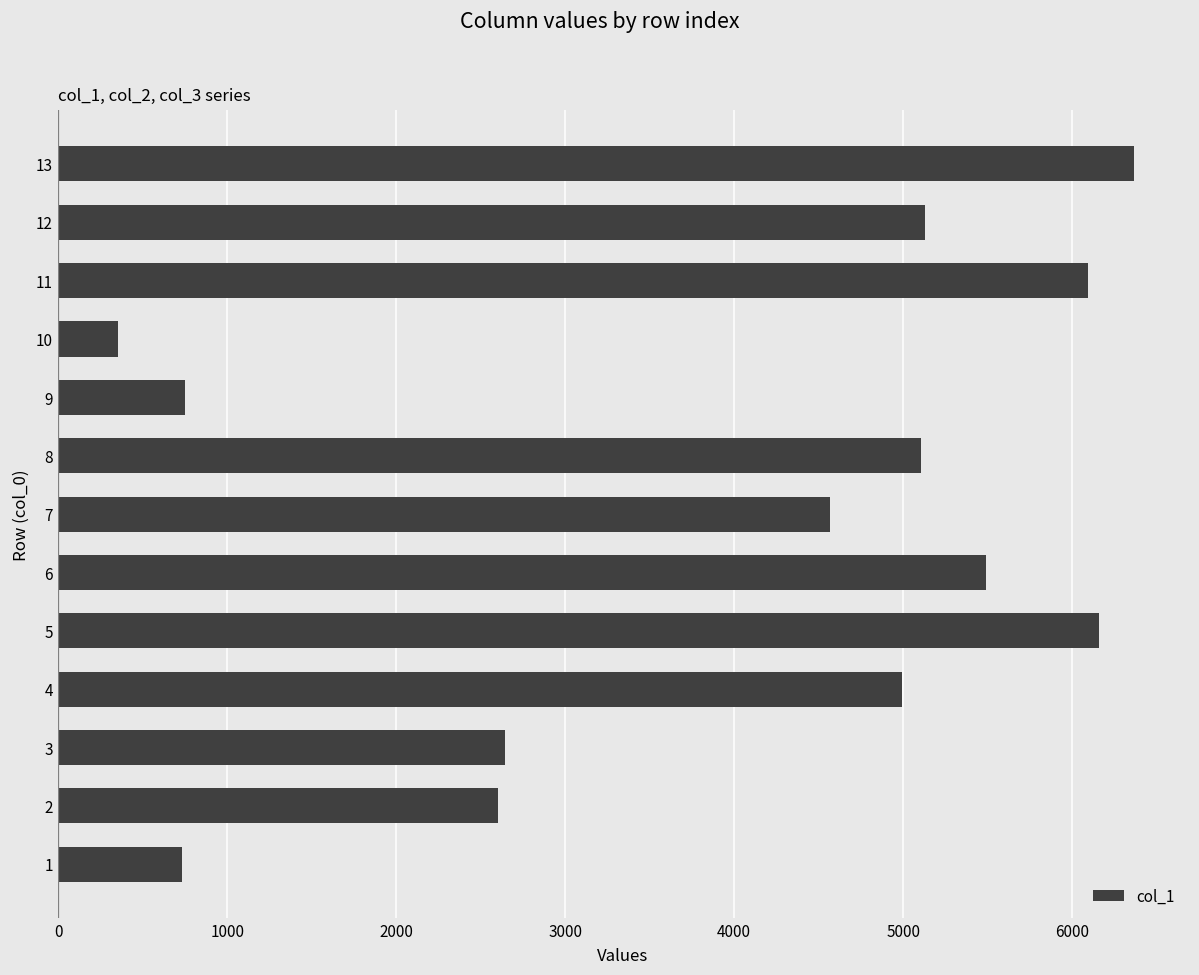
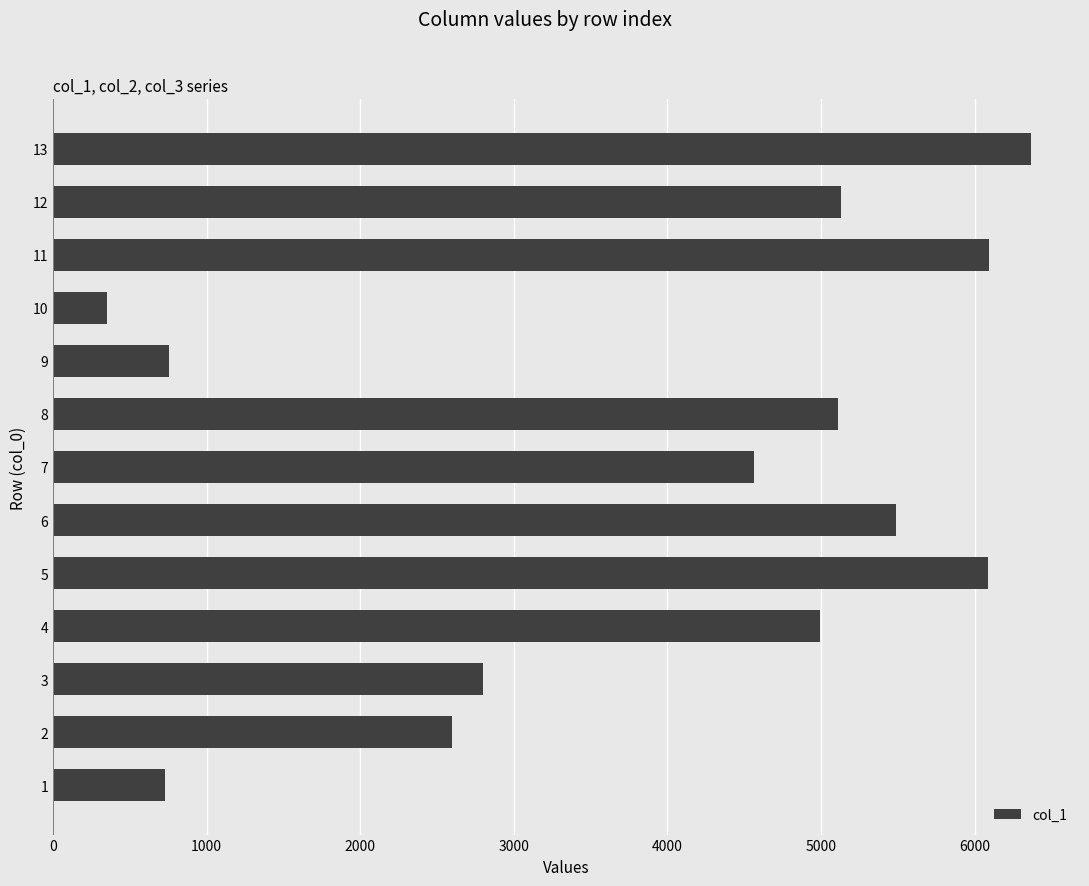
5: 6160 -> 6080
3: 2650 -> 2800
